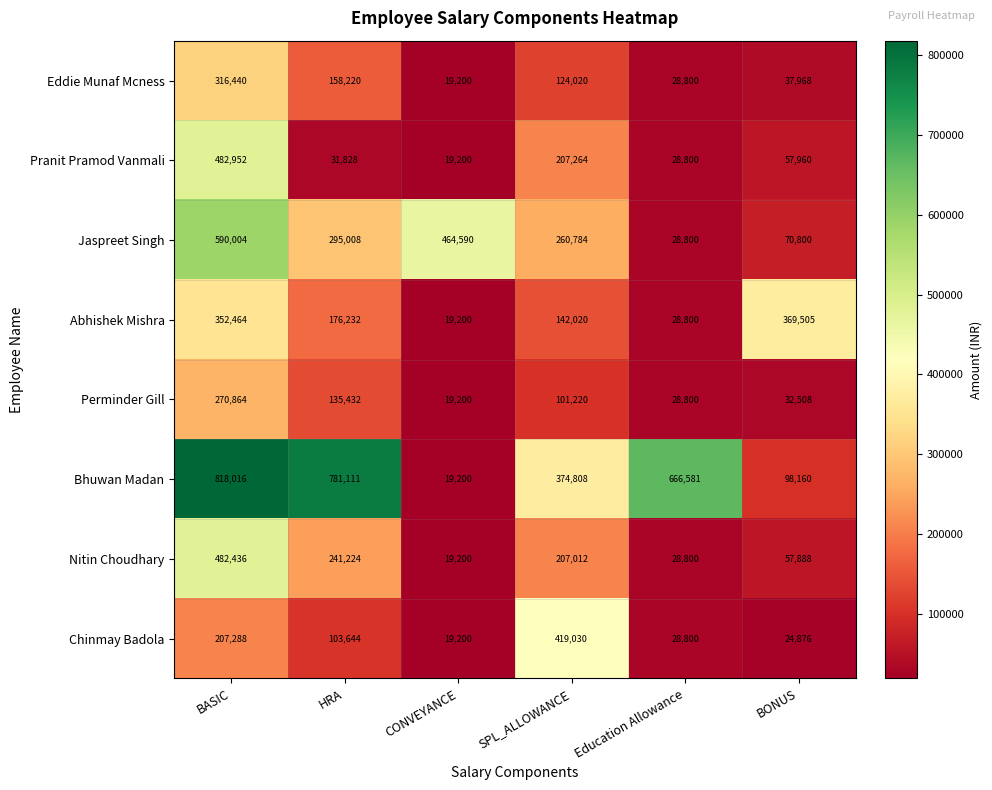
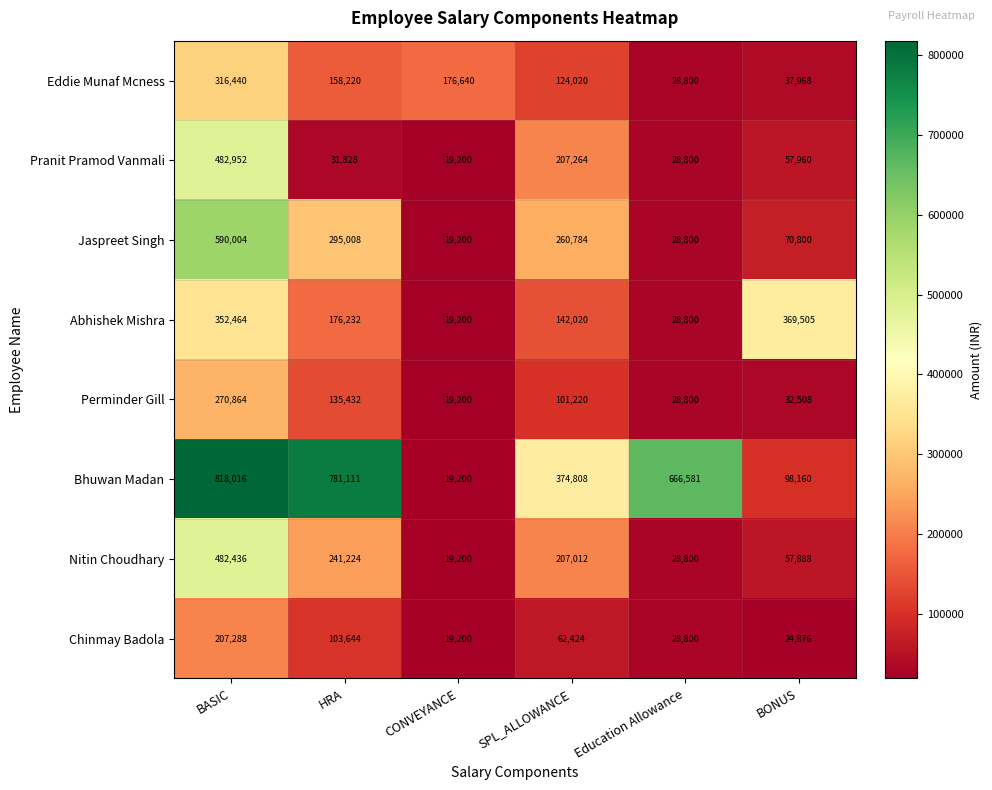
Eddie Munaf Mcness, CONVEYANCE: 19,200 -> 176,640
Jaspreet Singh, CONVEYANCE: 464,590 -> 19,200
Chinmay Badola, SPL_ALLOWANCE: 419,030 -> 62,424
